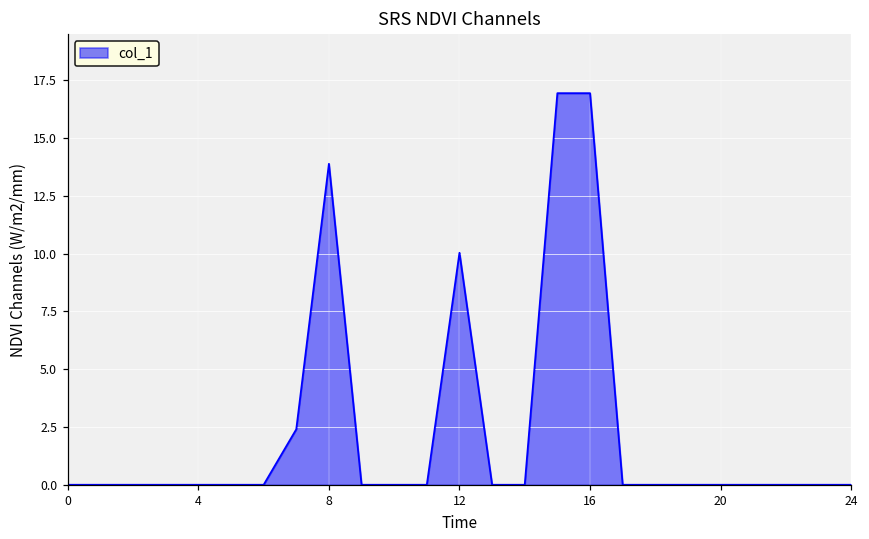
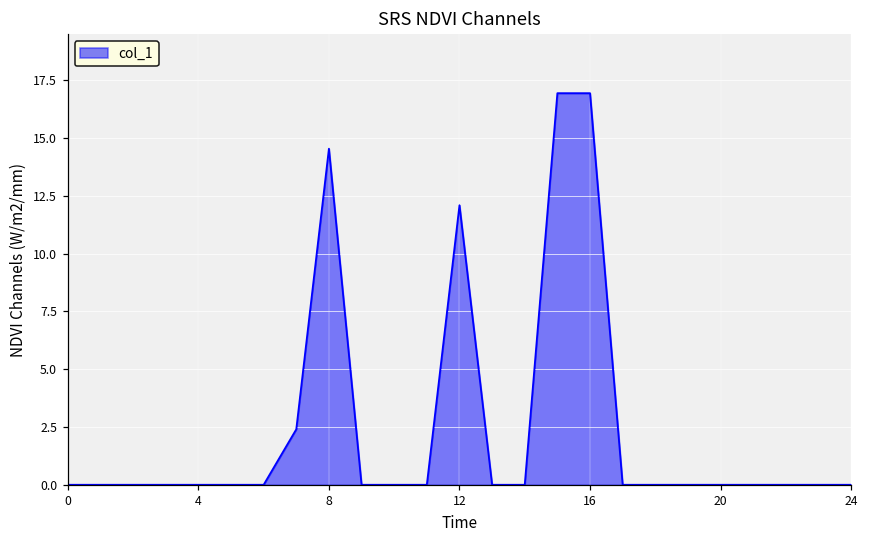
8: 13.9 -> 14.5
12: 10.0 -> 12.1
